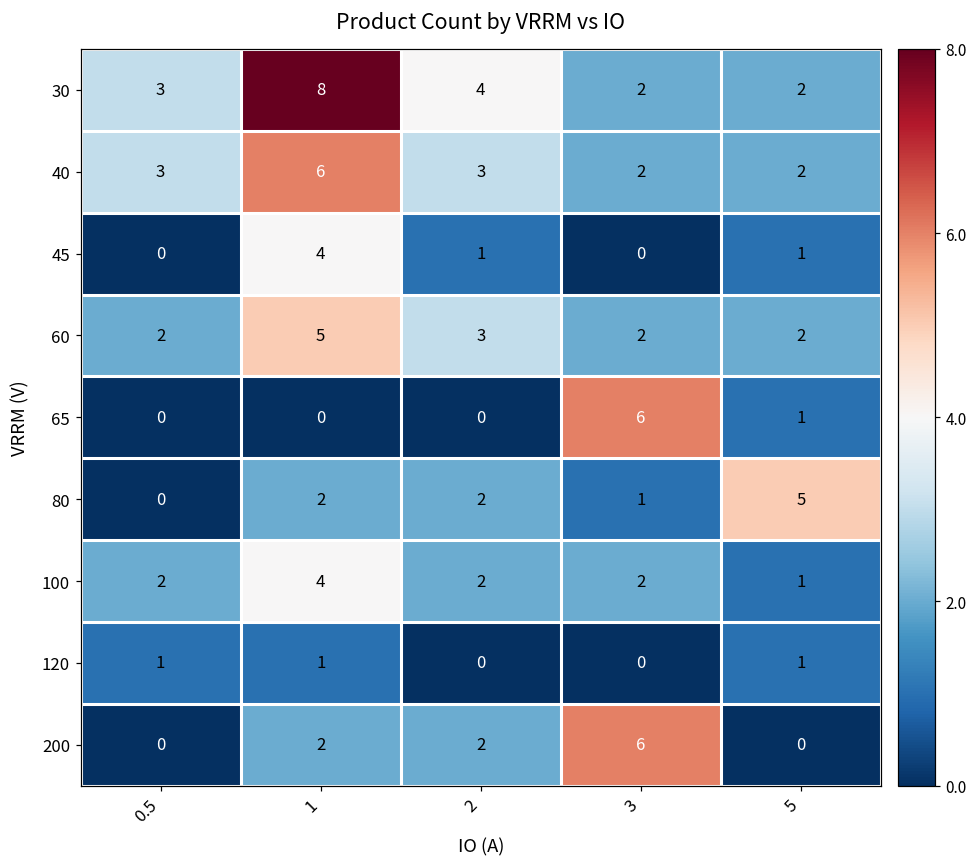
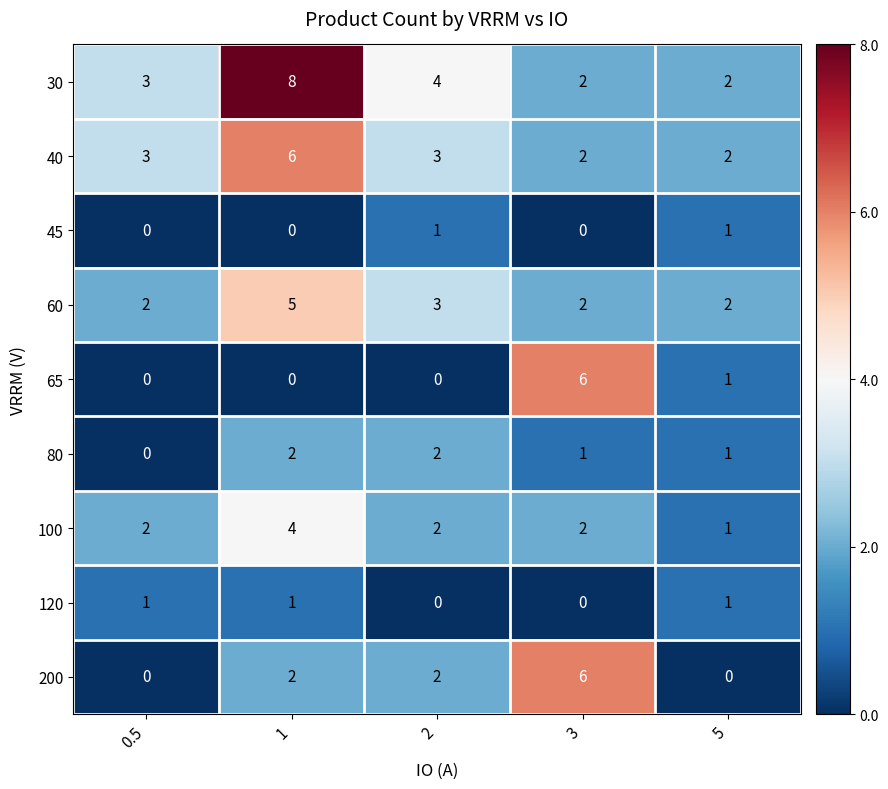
45, 1: 4 -> 0
80, 5: 5 -> 1
